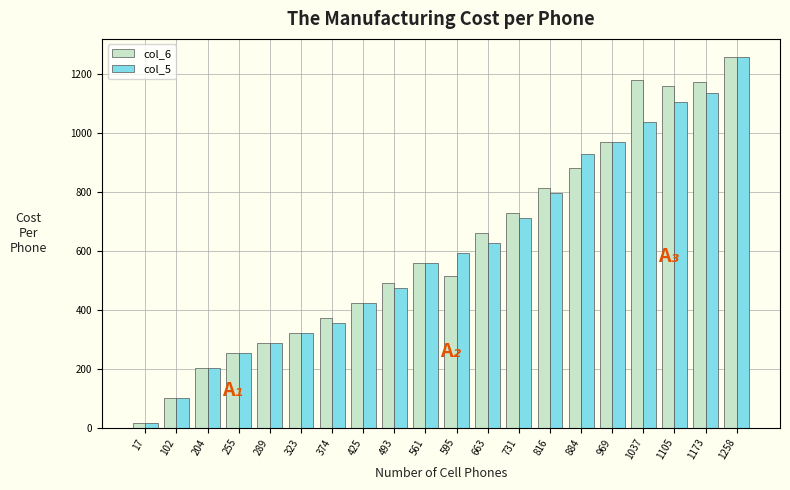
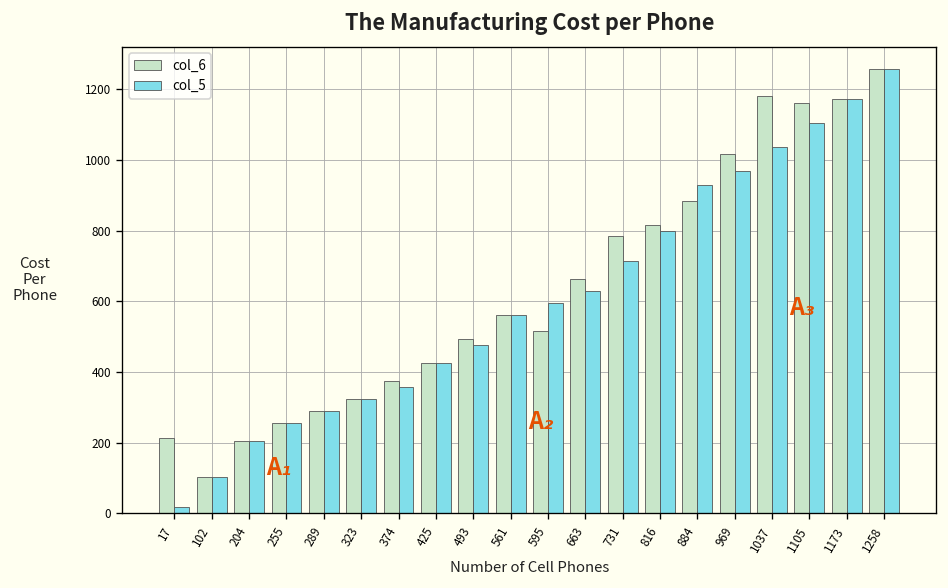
col_6, 17: 20 -> 210
col_6, 731: 730 -> 790
col_6, 969: 970 -> 1020
col_5, 1173: 1140 -> 1170
